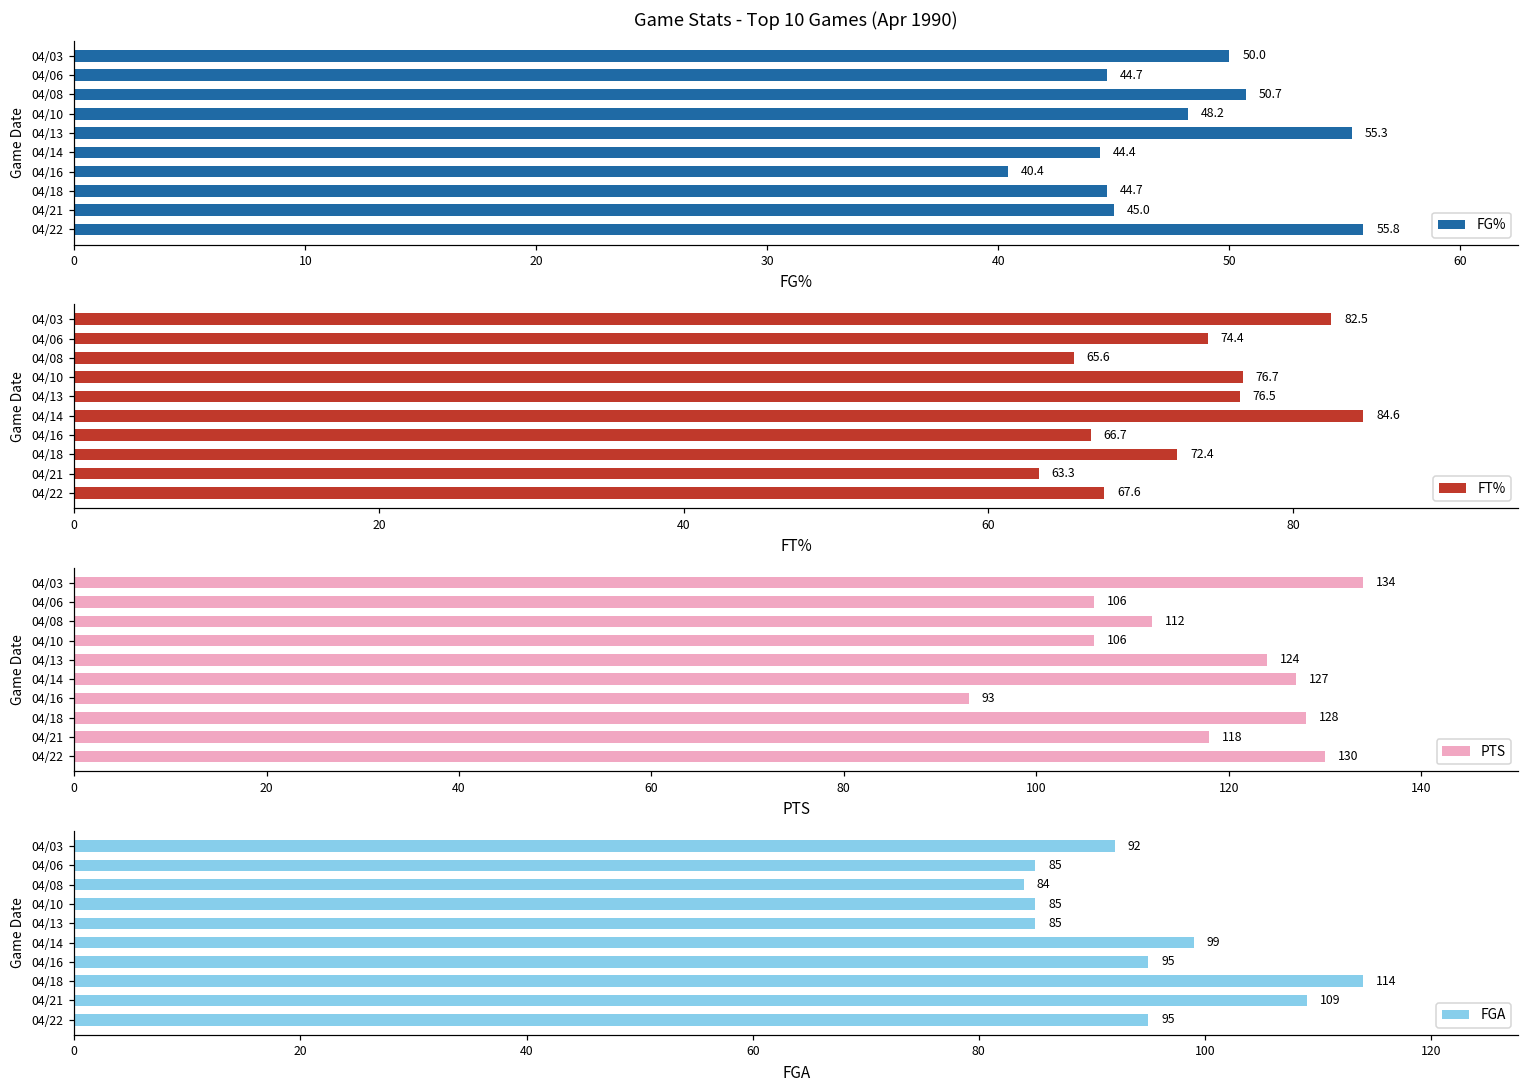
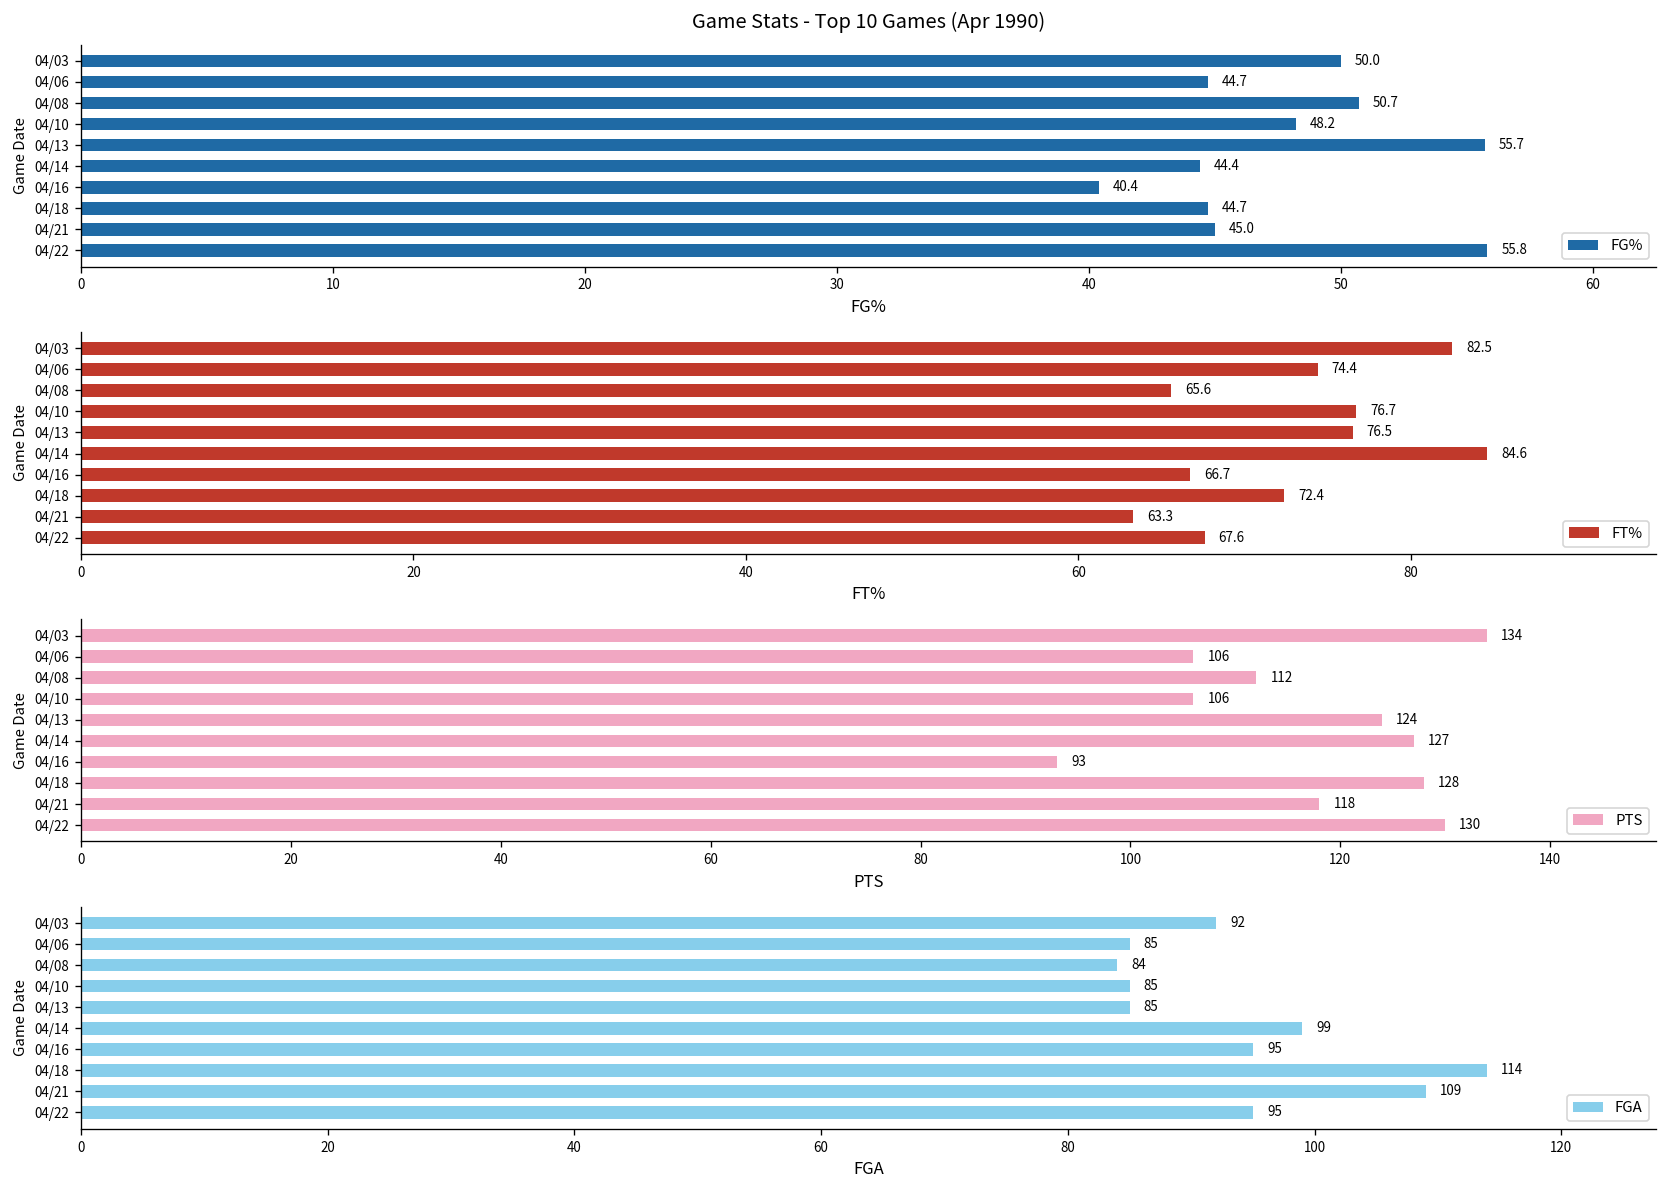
Game Stats - Top 10 Games (Apr 1990), 04/13: 55.3 -> 55.7
